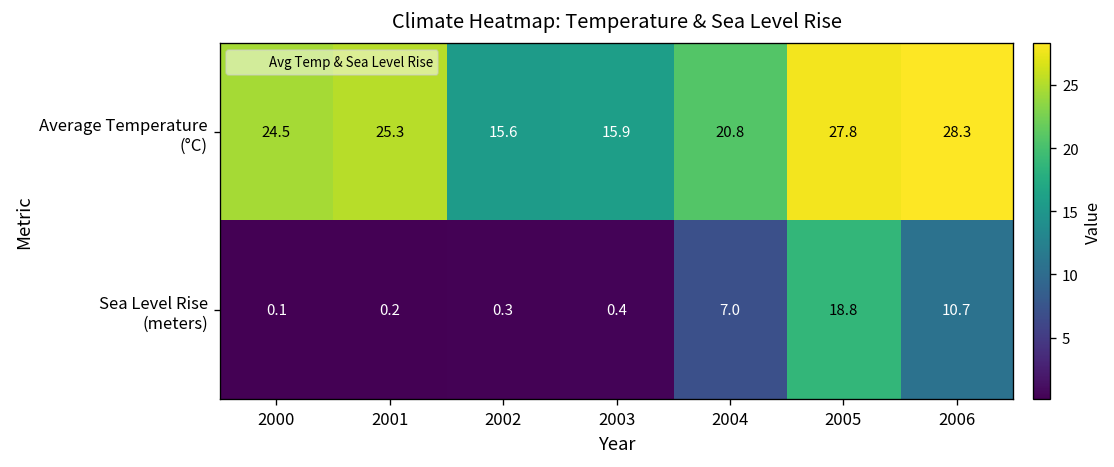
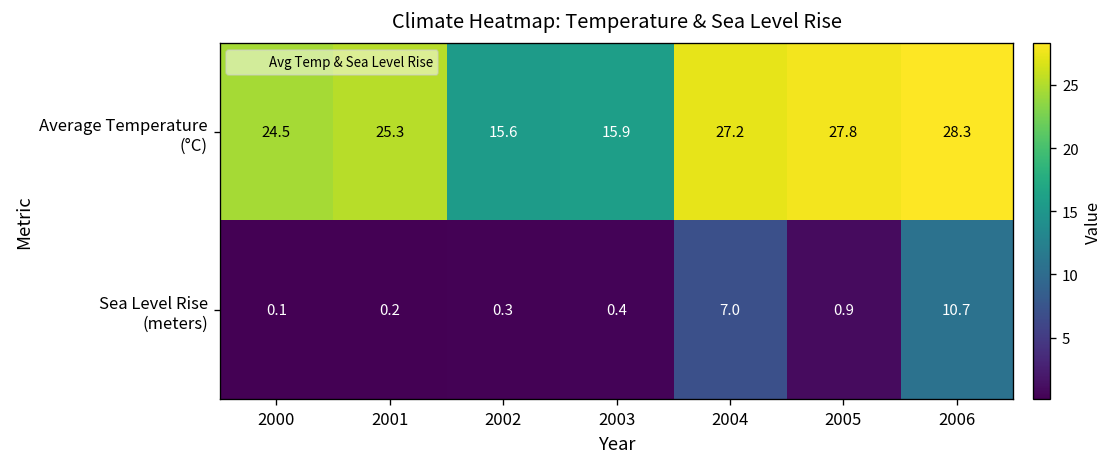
Average Temperature (°C), 2004: 20.8 -> 27.2
Sea Level Rise (meters), 2005: 18.8 -> 0.9
